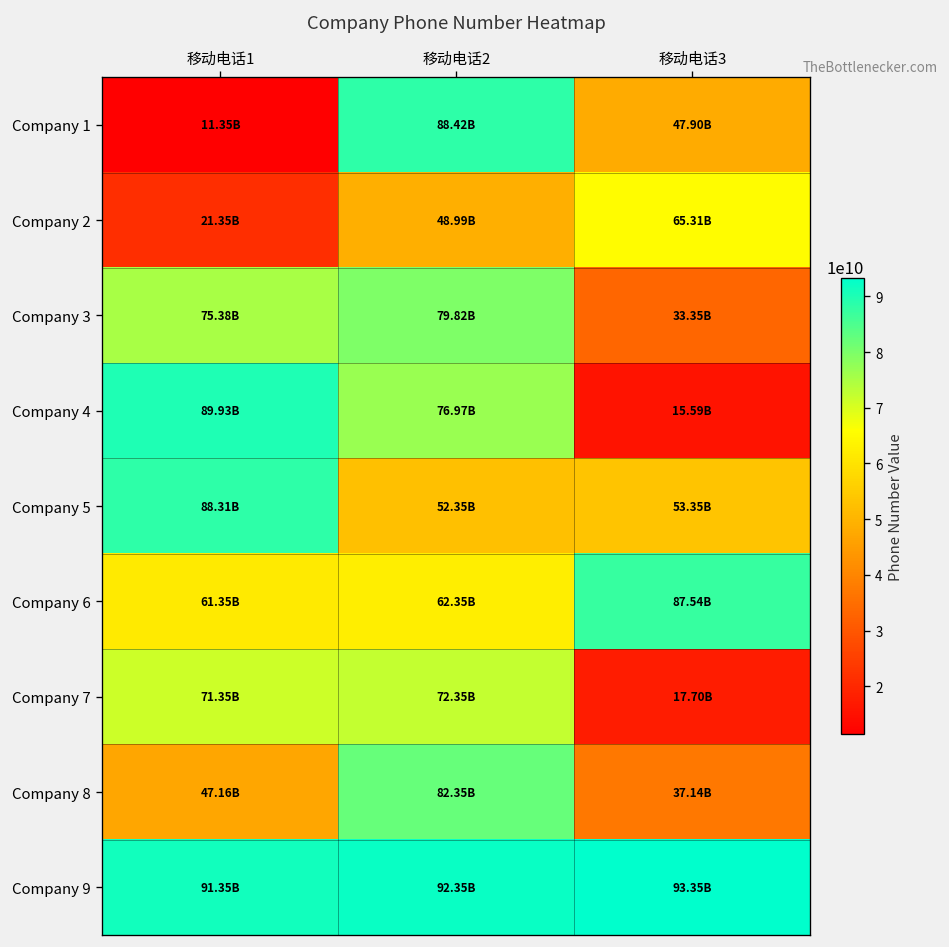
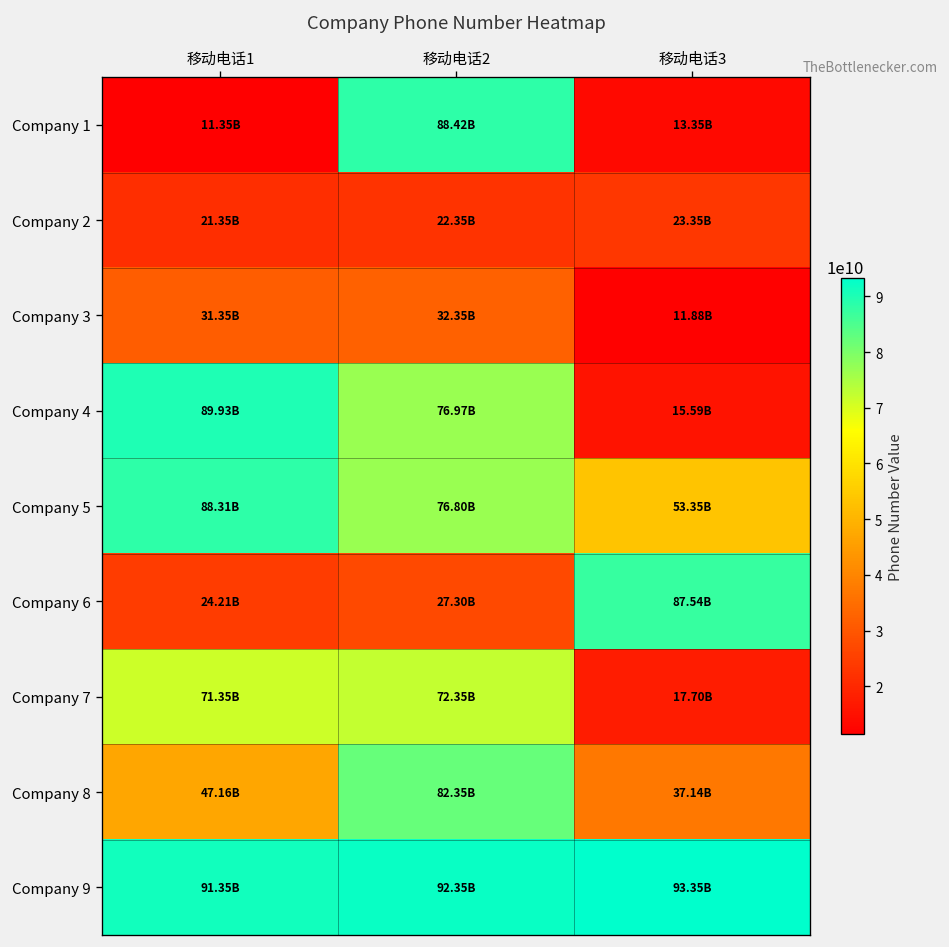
Company 1, 移动电话3: 47.90B -> 13.35B
Company 2, 移动电话2: 48.99B -> 22.35B
Company 2, 移动电话3: 65.31B -> 23.35B
Company 3, 移动电话1: 75.38B -> 31.35B
Company 3, 移动电话2: 79.82B -> 32.35B
Company 3, 移动电话3: 33.35B -> 11.88B
Company 5, 移动电话2: 52.35B -> 76.80B
Company 6, 移动电话1: 61.35B -> 24.21B
Company 6, 移动电话2: 62.35B -> 27.30B
